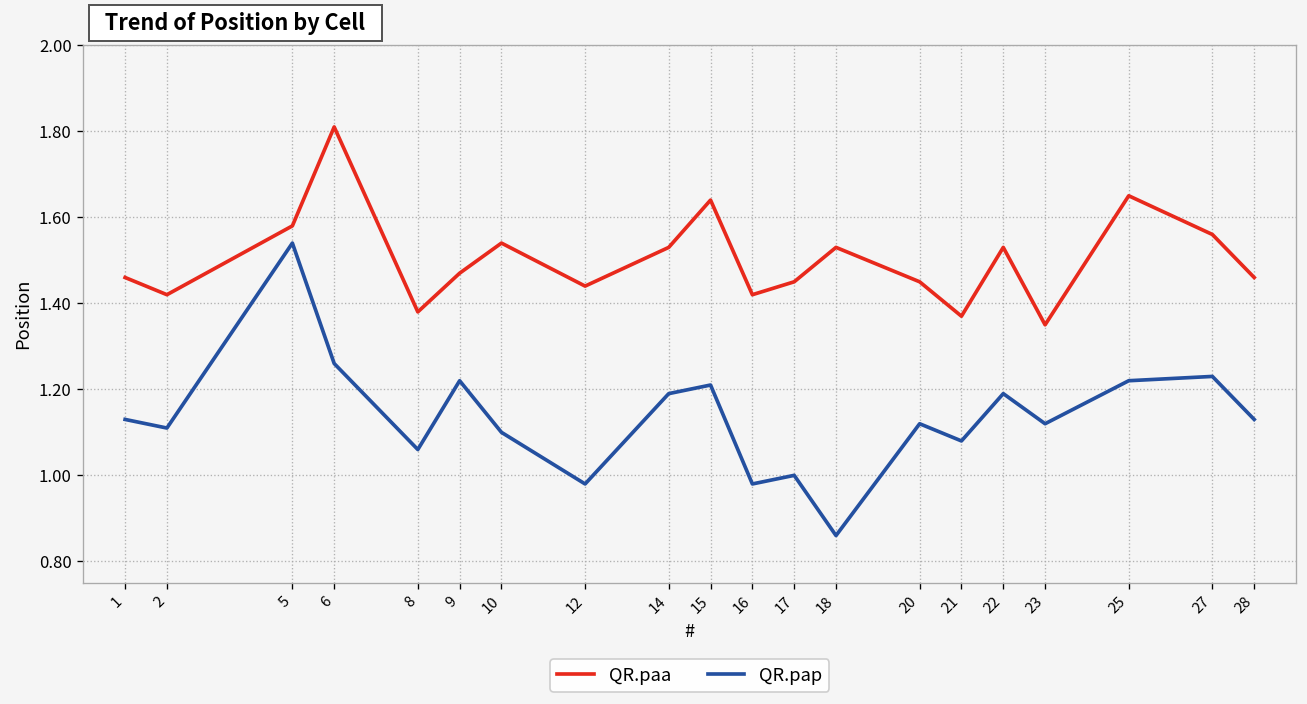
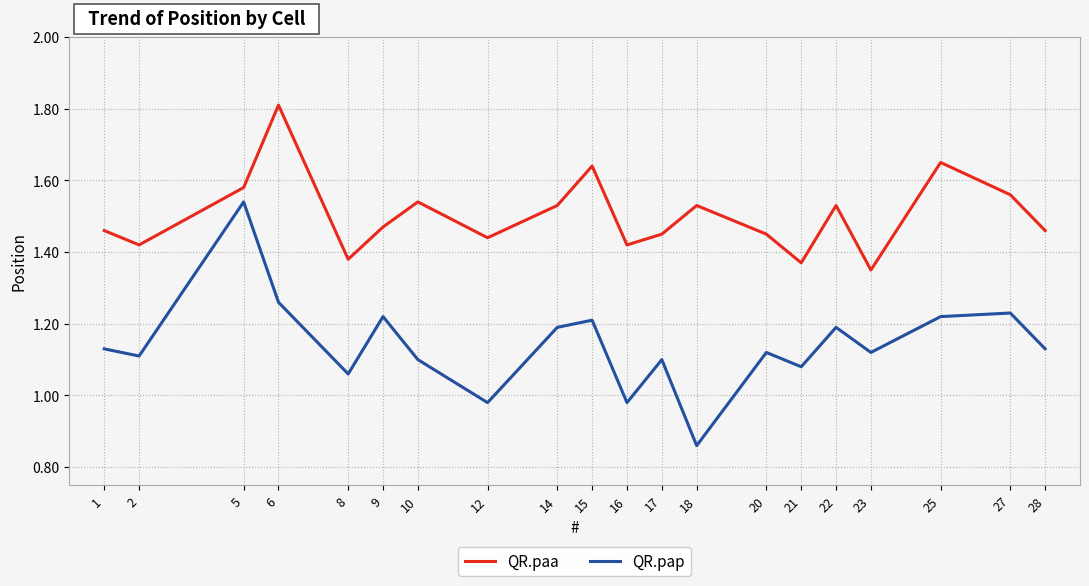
QR.pap, 17: 1.0 -> 1.1
